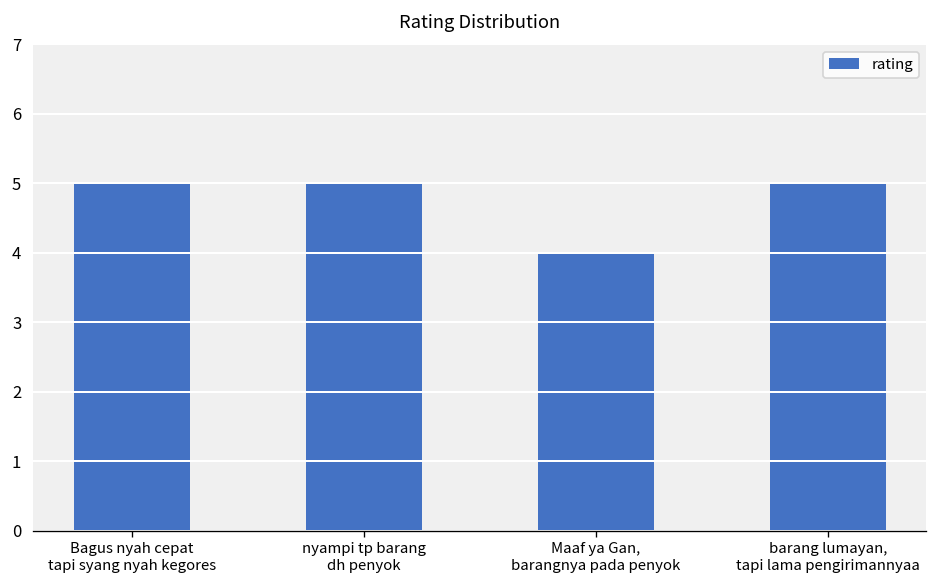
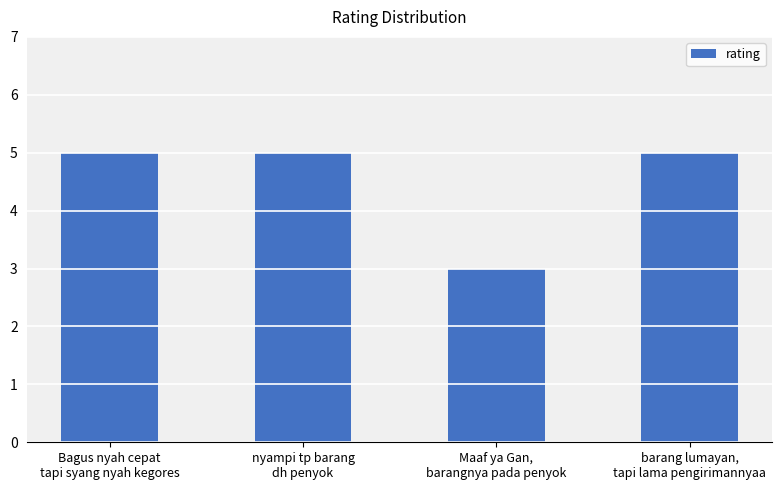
Maaf ya Gan, barangnya pada penyok: 4 -> 3
